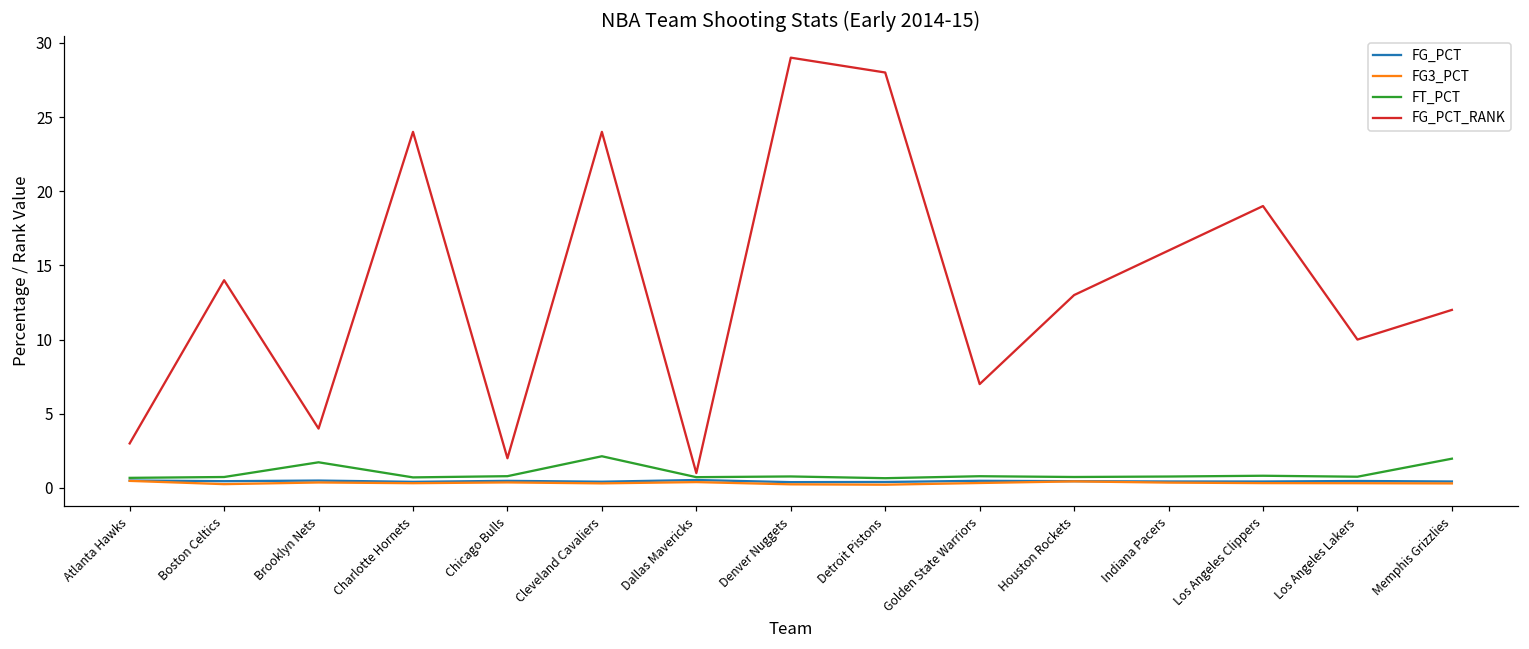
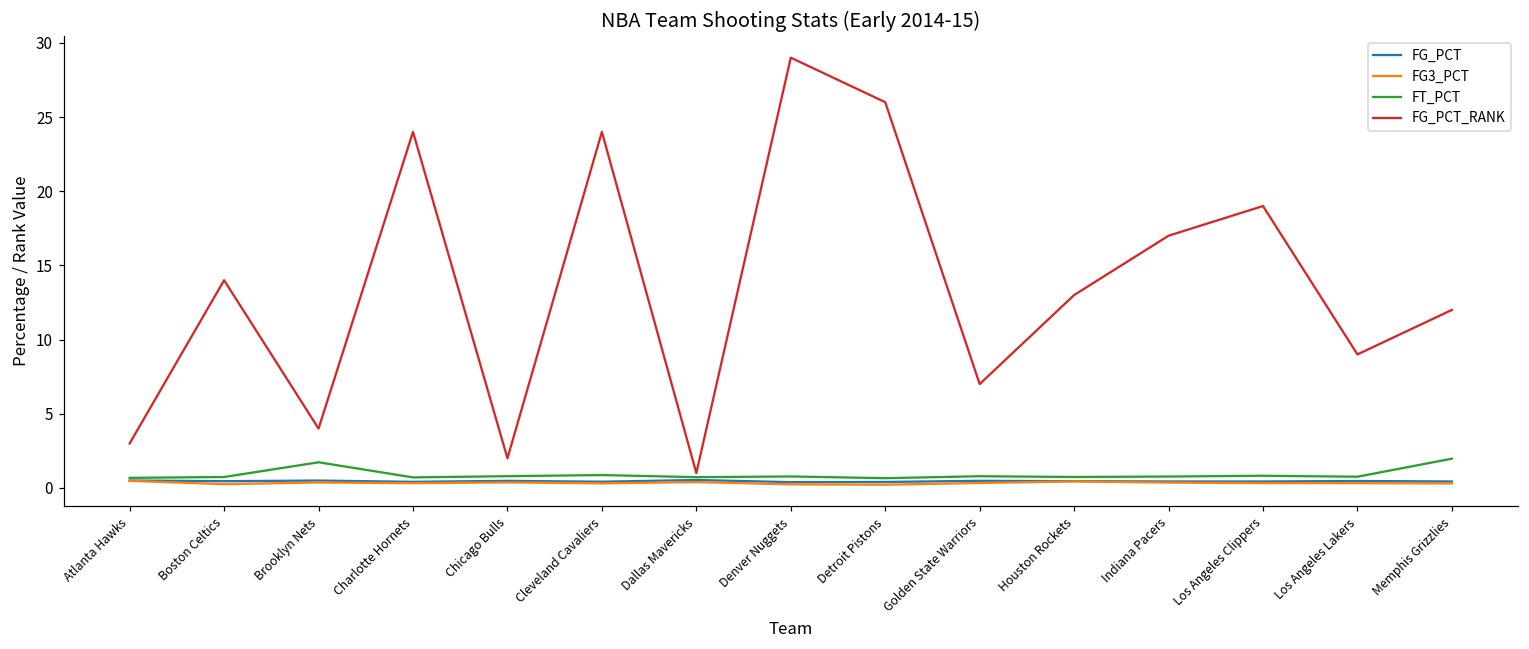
FT_PCT, Cleveland Cavaliers: 2.1 -> 0.9
FG_PCT_RANK, Detroit Pistons: 28 -> 26
FG_PCT_RANK, Indiana Pacers: 16 -> 17
FG_PCT_RANK, Los Angeles Lakers: 10 -> 9
